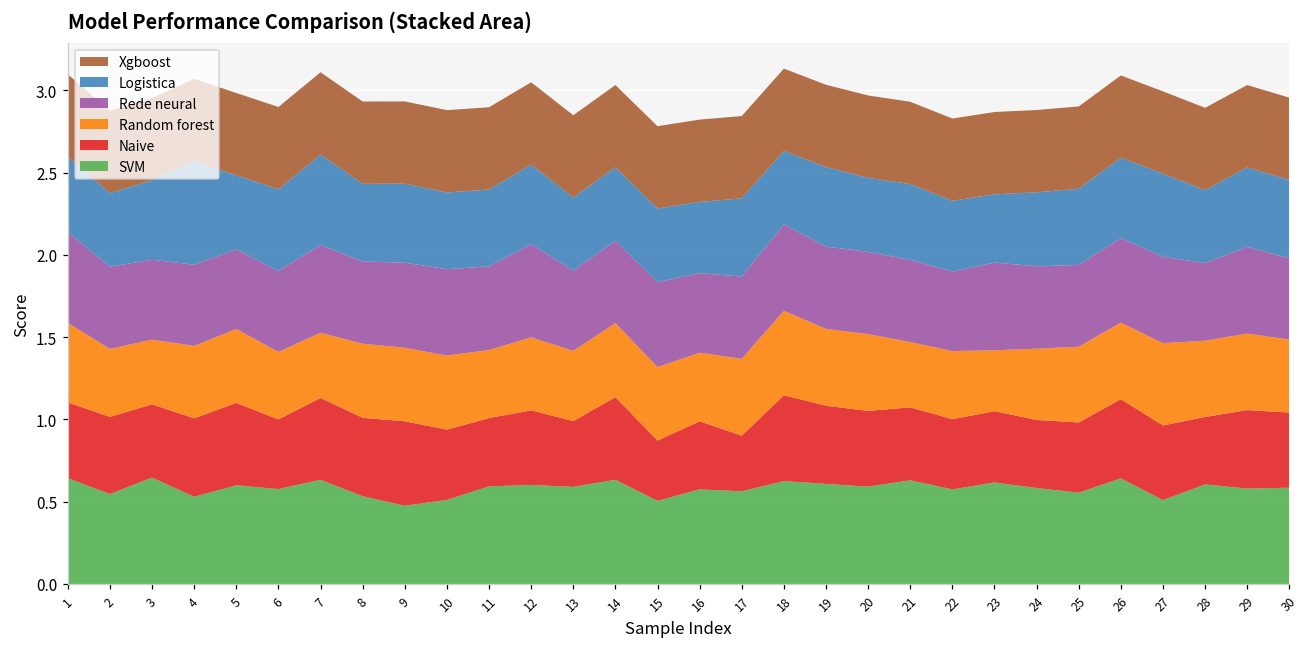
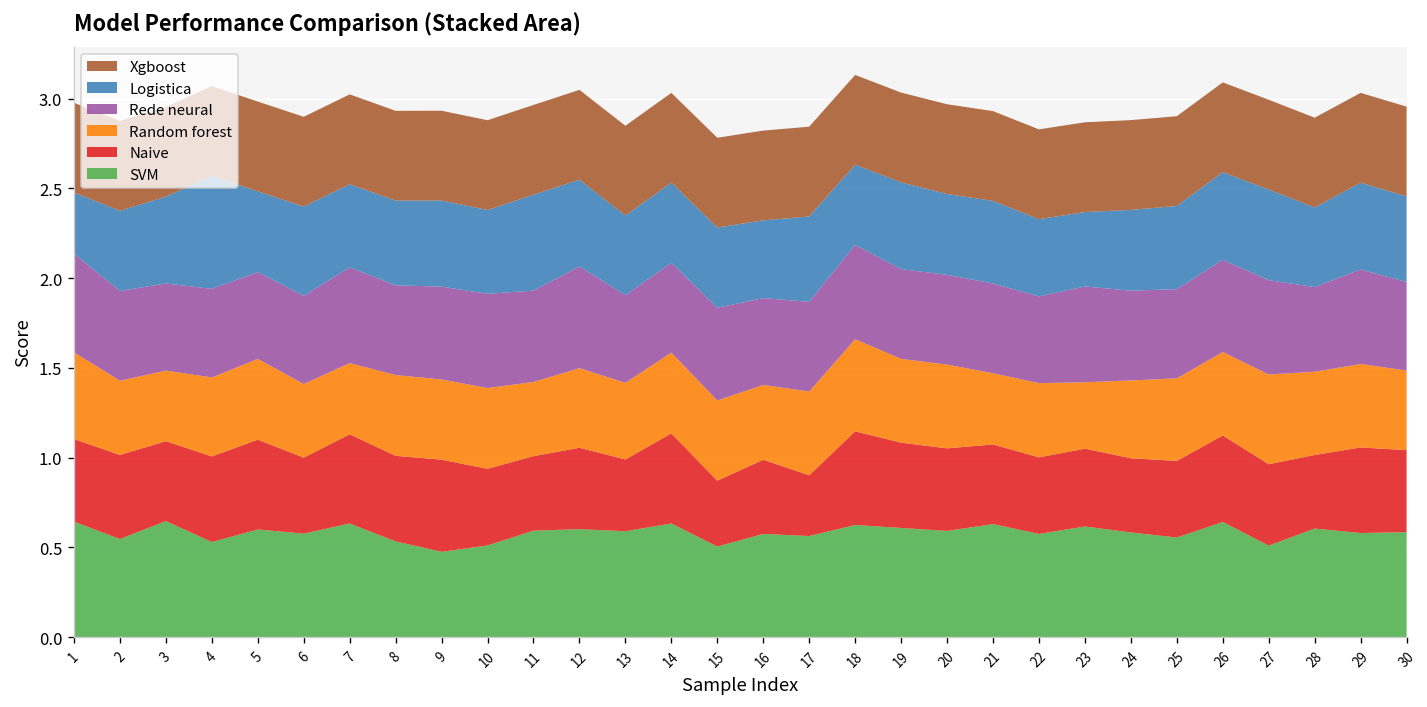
Logistica, 1: 0.46 -> 0.34
Logistica, 7: 0.55 -> 0.46
Logistica, 11: 0.47 -> 0.53
